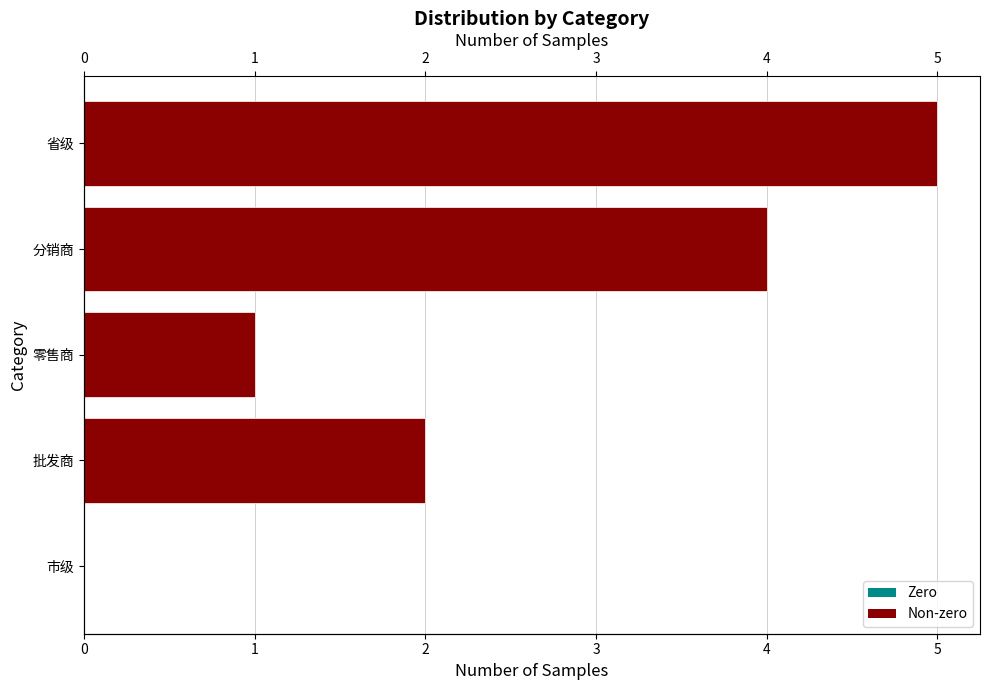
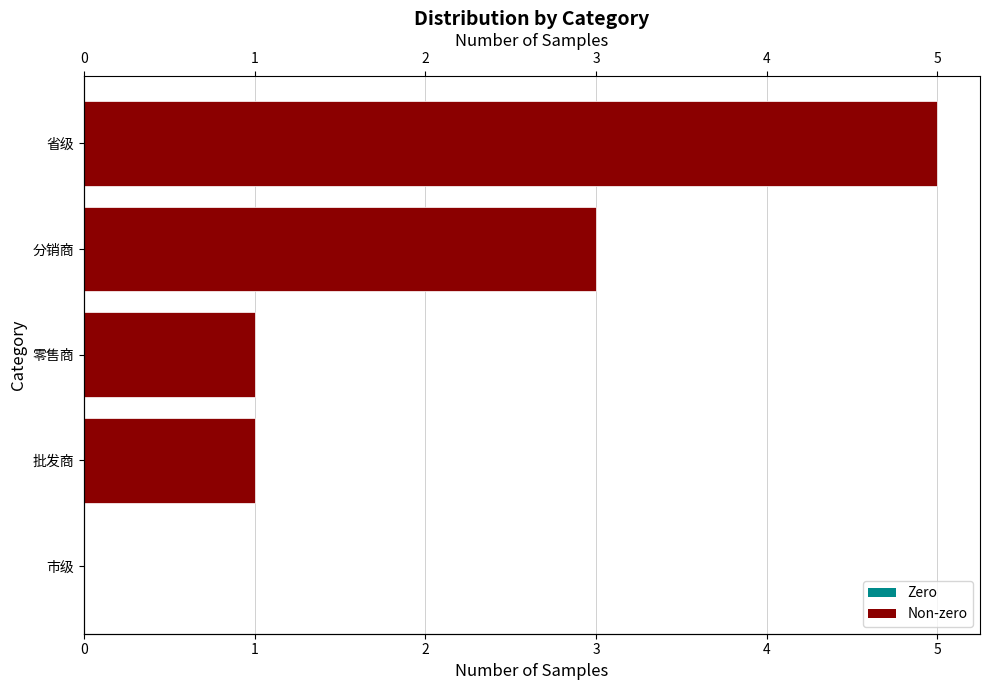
分销商: 4 -> 3
批发商: 2 -> 1
